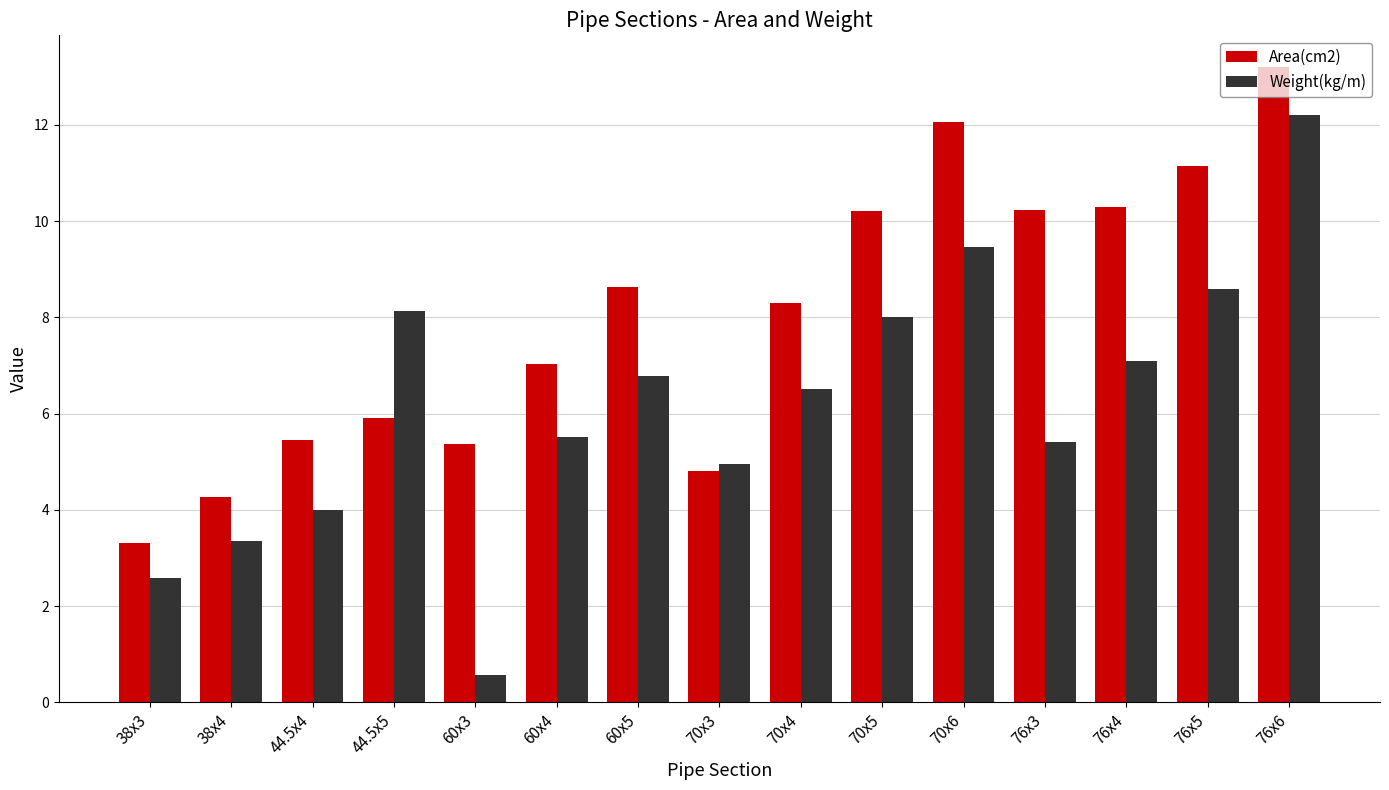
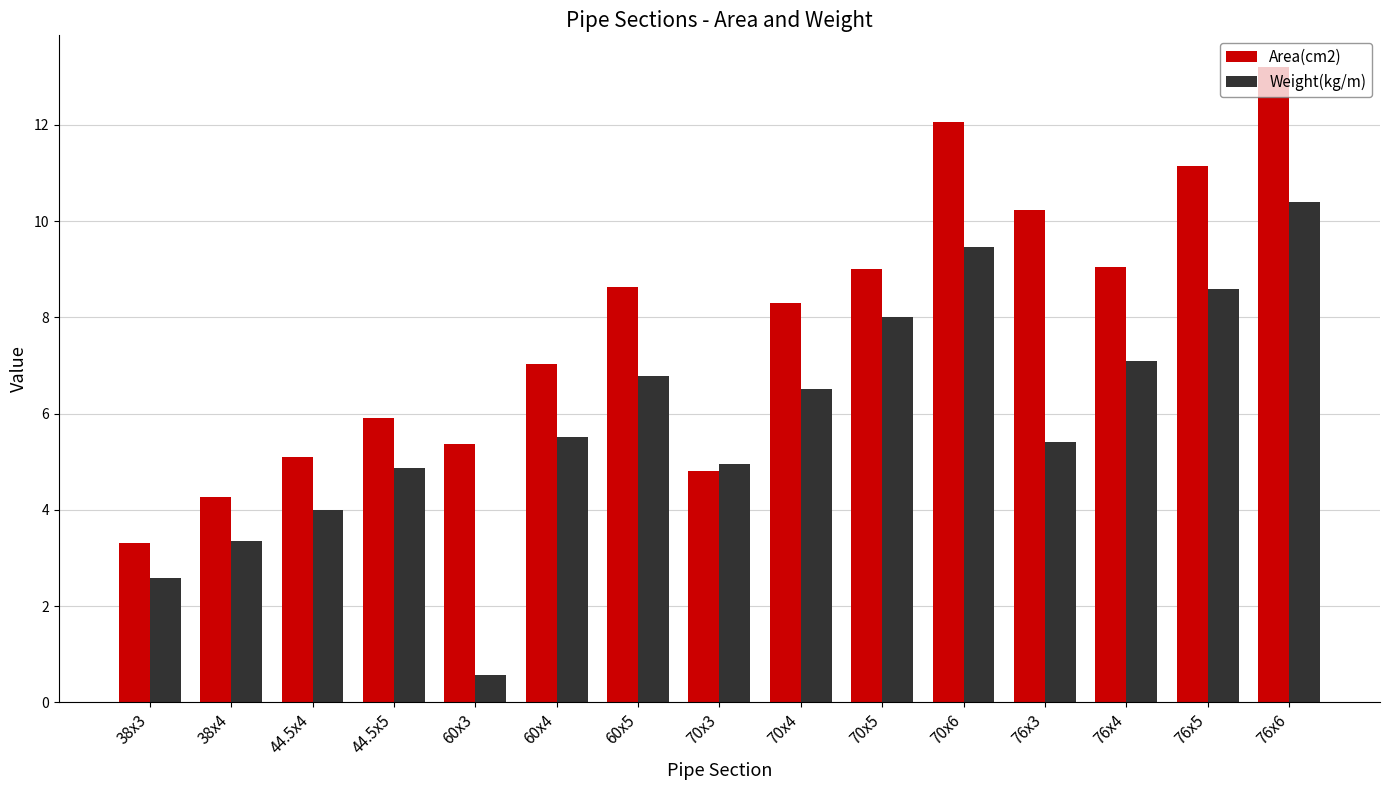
Area(cm2), 44.5x4: 5.4 -> 5.1
Weight(kg/m), 44.5x5: 8.1 -> 4.9
Area(cm2), 70x5: 10.2 -> 9.0
Area(cm2), 76x4: 10.3 -> 9.1
Weight(kg/m), 76x6: 12.2 -> 10.4
